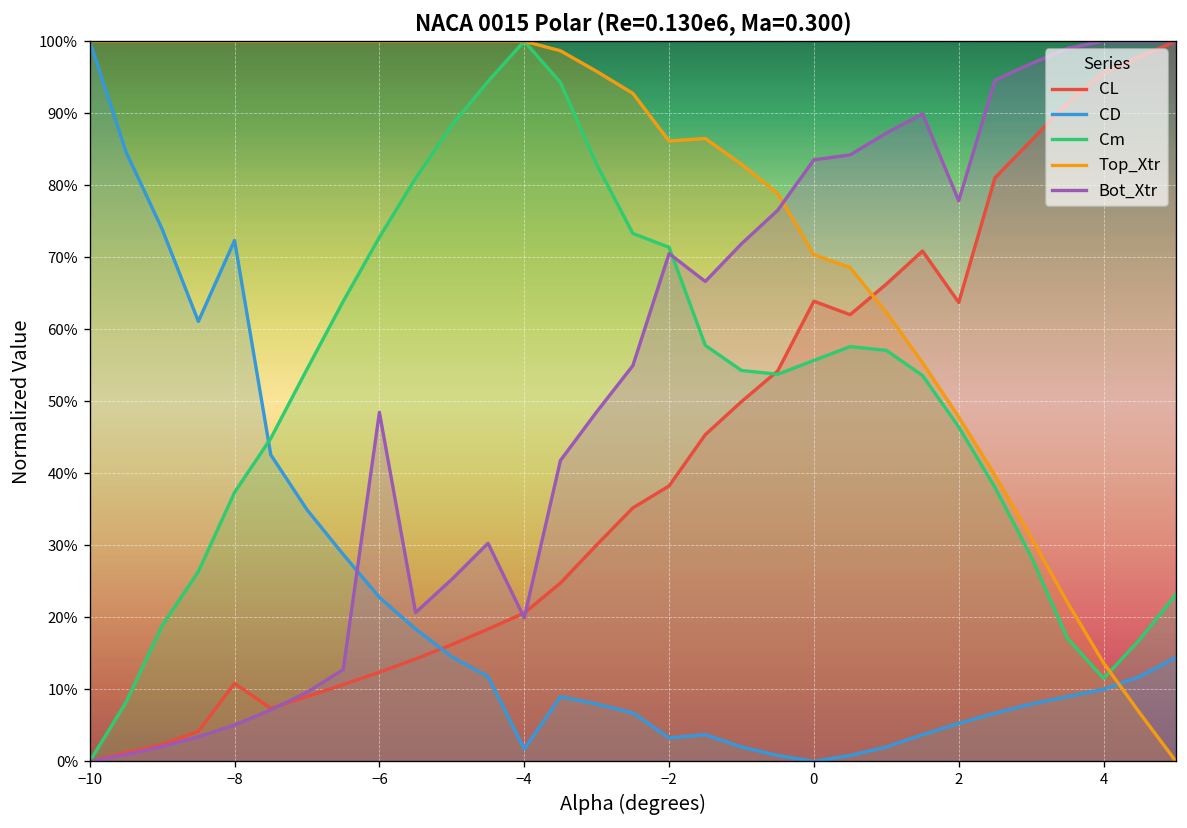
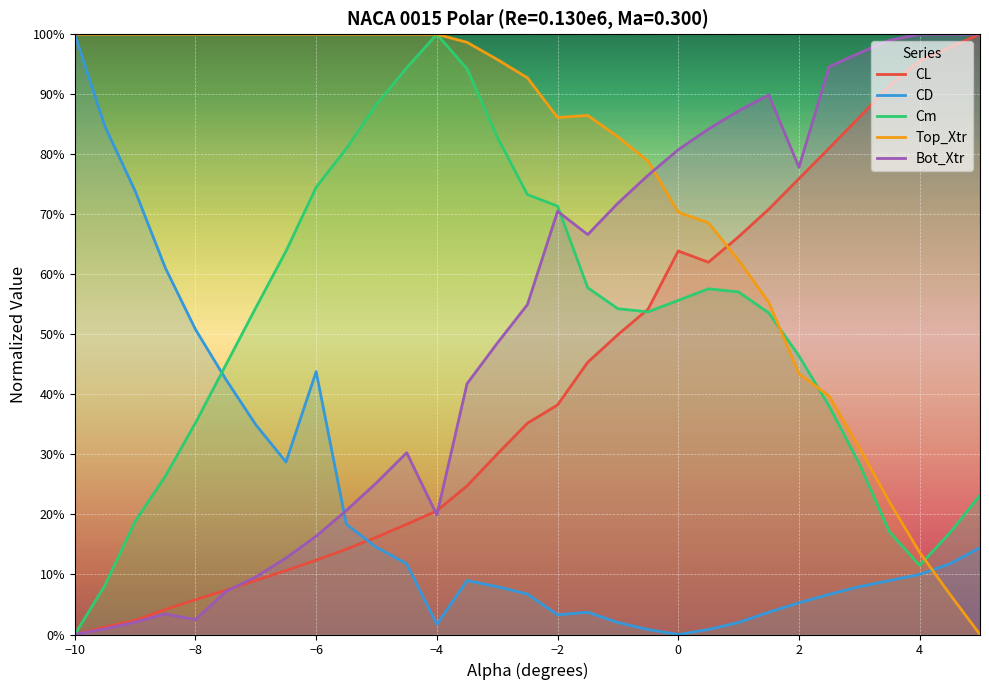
CL, −8: 11% -> 6%
CD, −8: 72% -> 51%
Cm, −8: 37% -> 35%
Bot_Xtr, −8: 5% -> 2%
CD, −6: 23% -> 44%
Cm, −6: 73% -> 75%
Bot_Xtr, −6: 48% -> 16%
Bot_Xtr, 0: 84% -> 81%
CL, 2: 64% -> 76%
Top_Xtr, 2: 48% -> 43%
